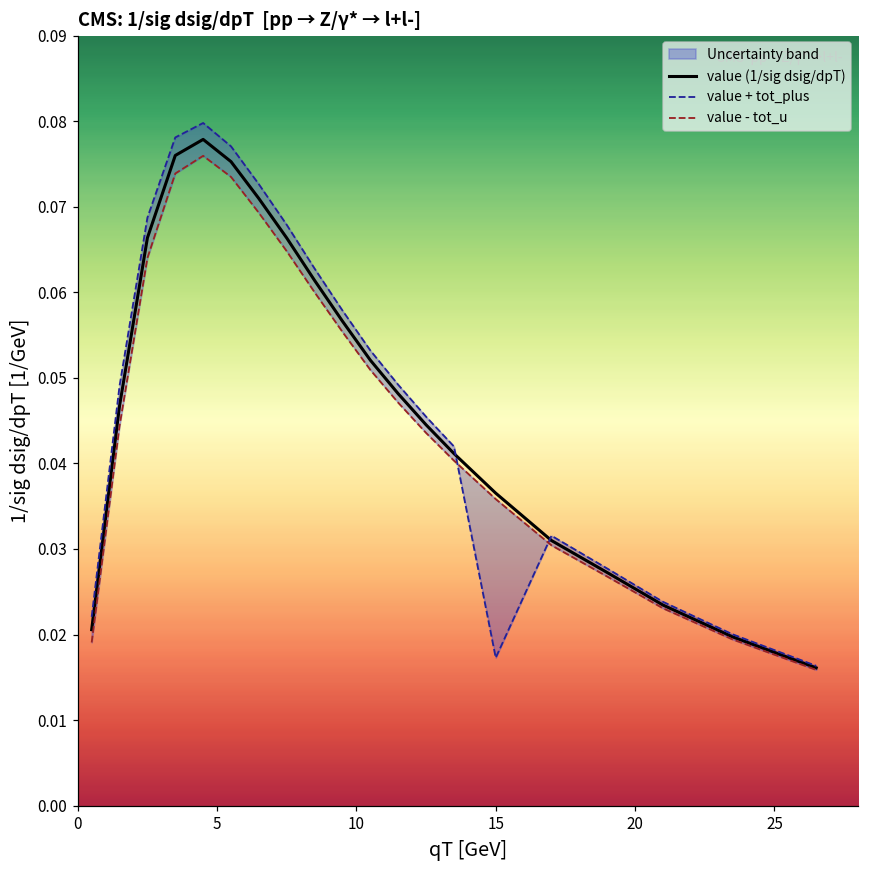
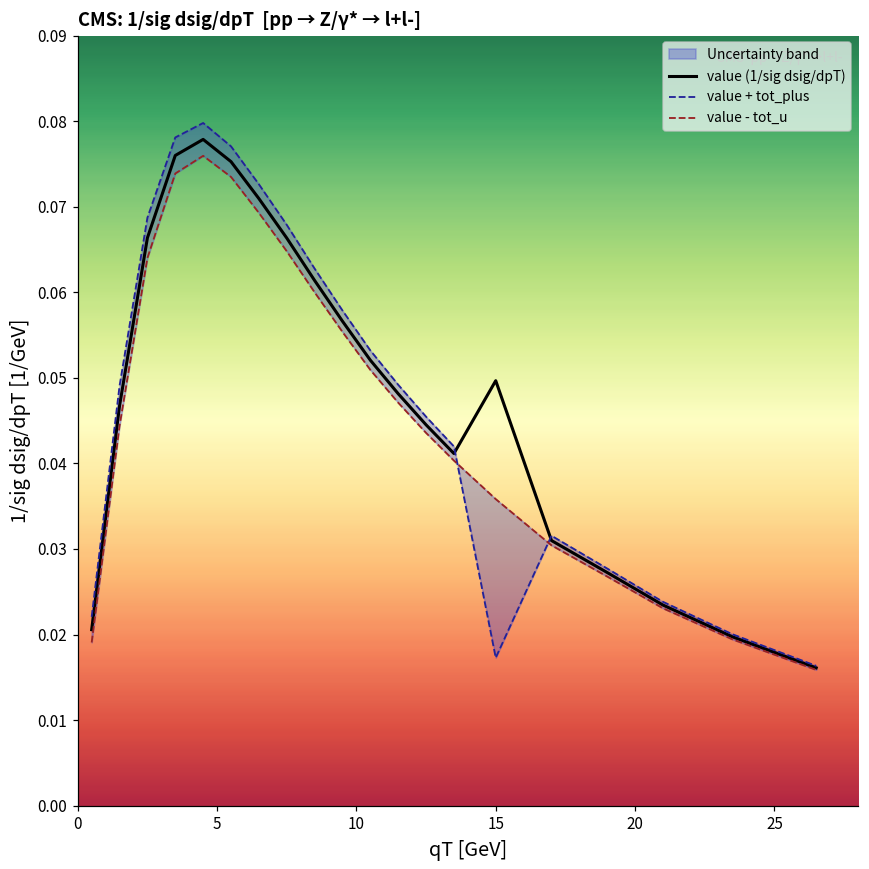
value (1/sig dsig/dpT), 15: 0.037 -> 0.050
